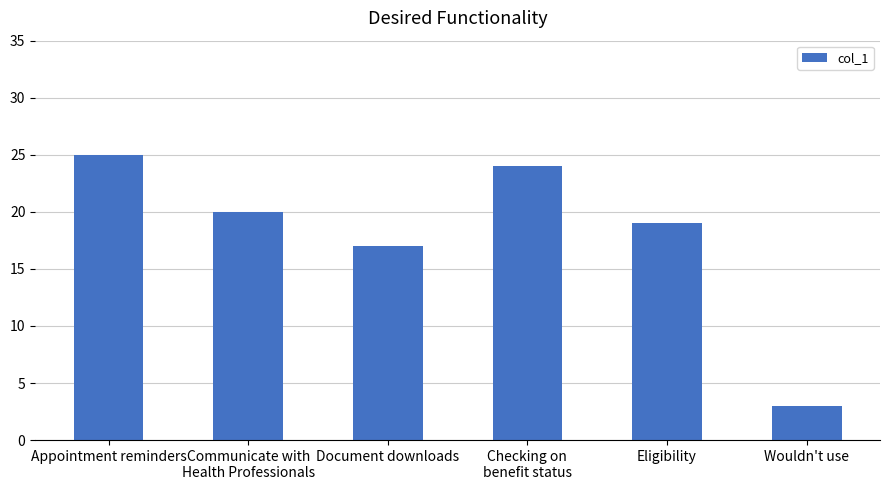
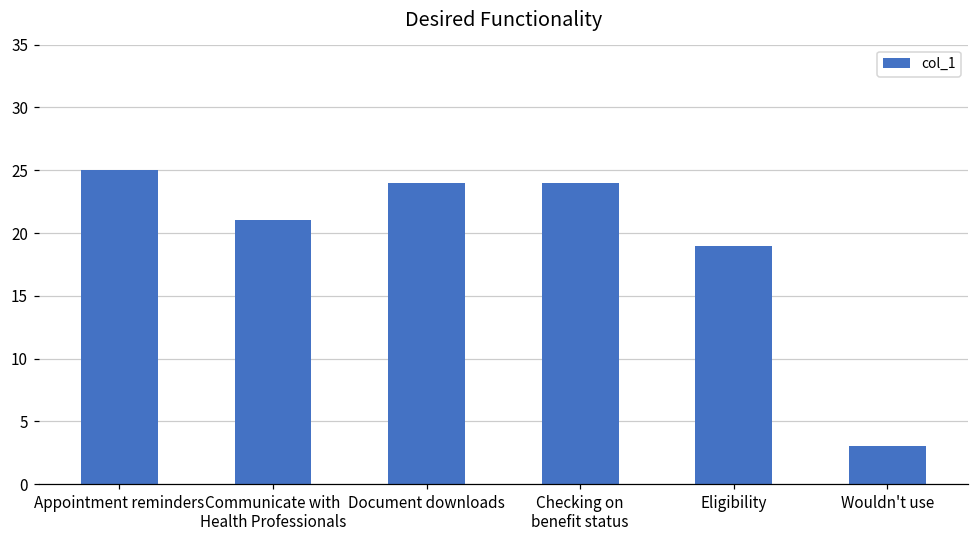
Communicate with Health Professionals: 20 -> 21
Document downloads: 17 -> 24
